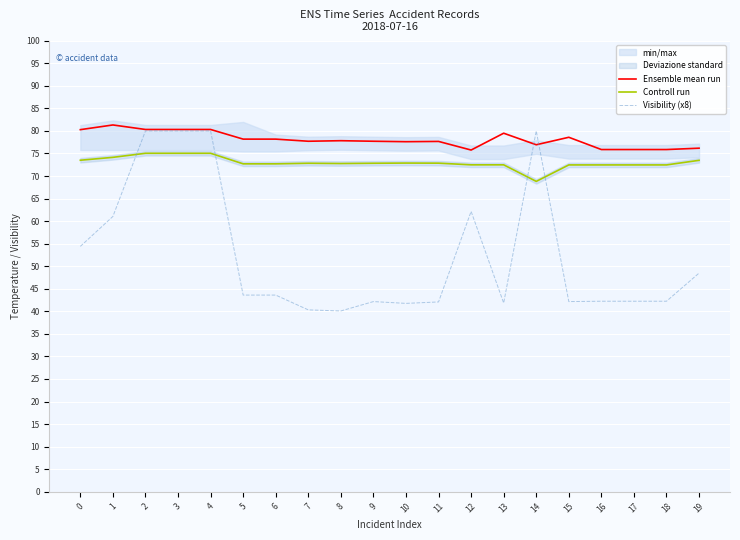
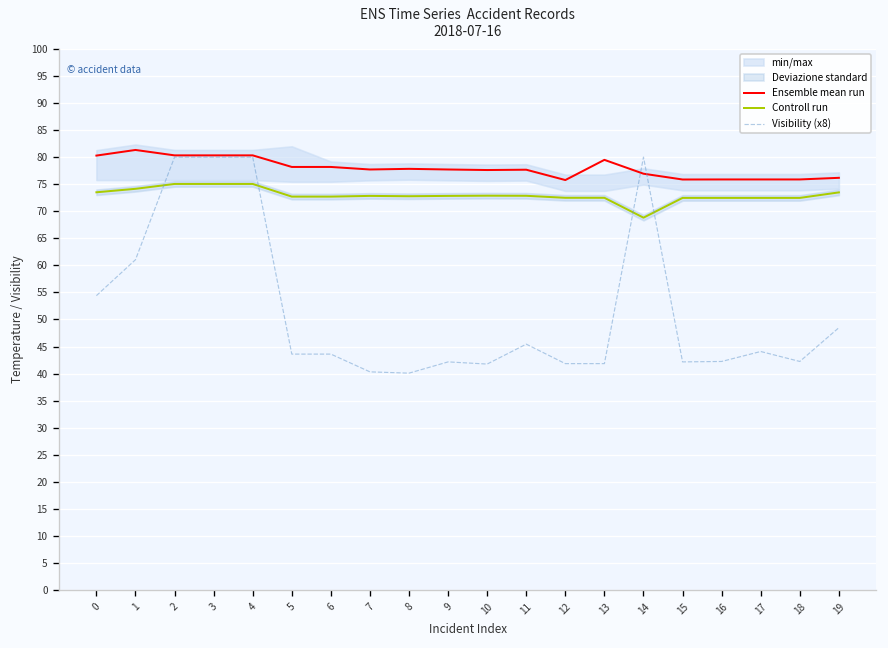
Visibility (x8), 11: 42 -> 45
Visibility (x8), 12: 62 -> 42
Ensemble mean run, 15: 79 -> 76
Visibility (x8), 17: 42 -> 44
